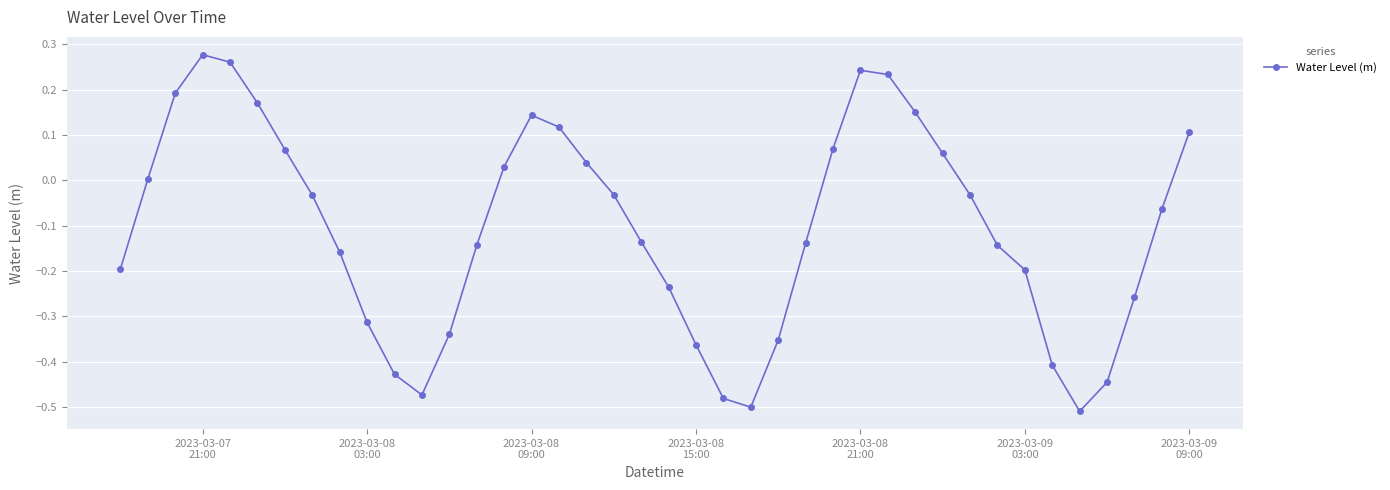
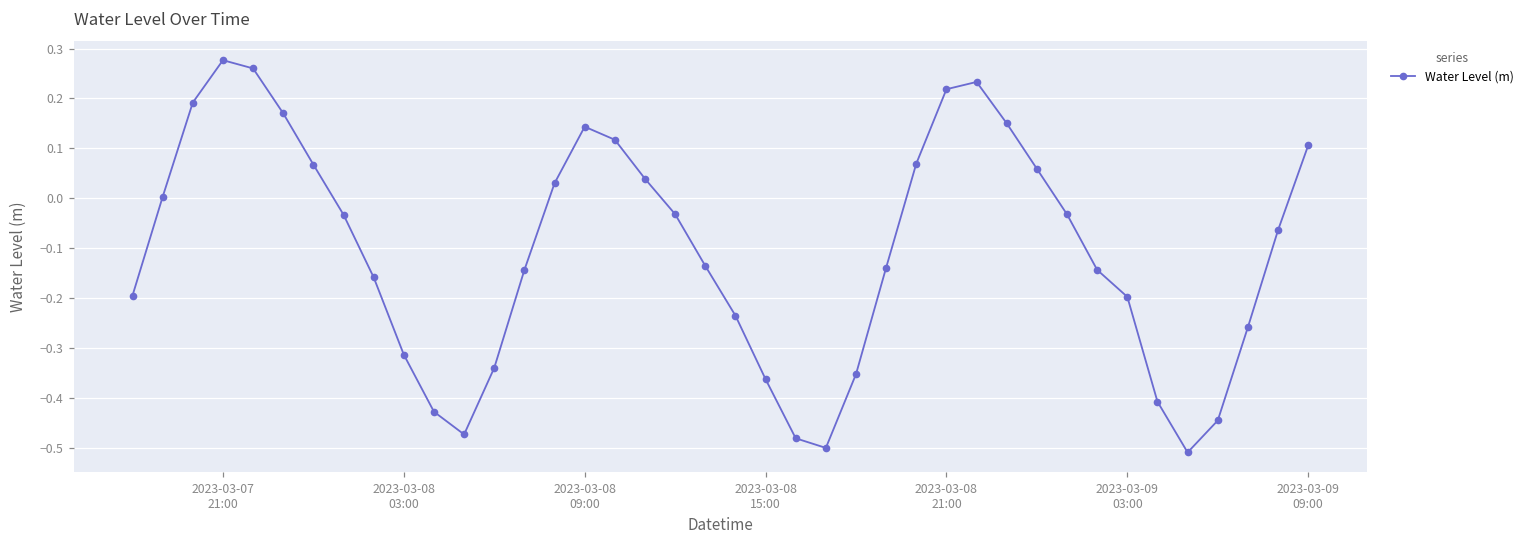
2023-03-08 21:00: 0.24 -> 0.22
